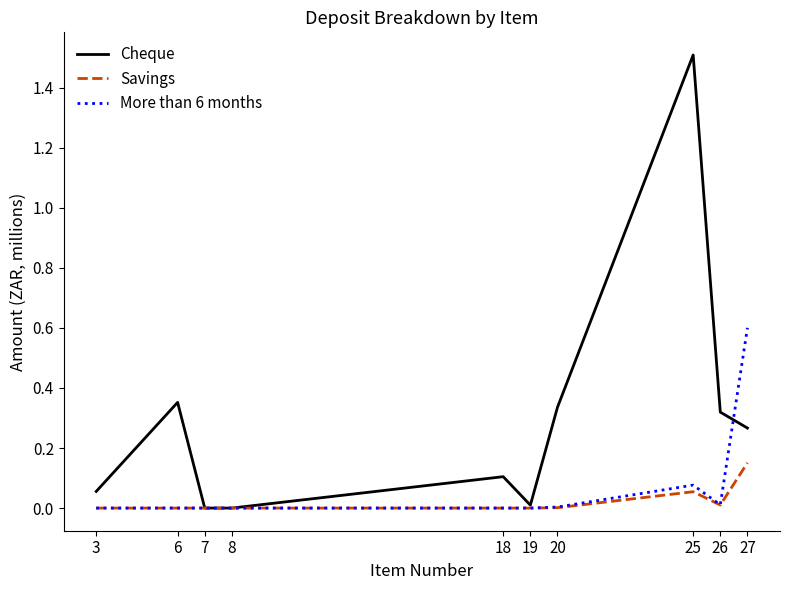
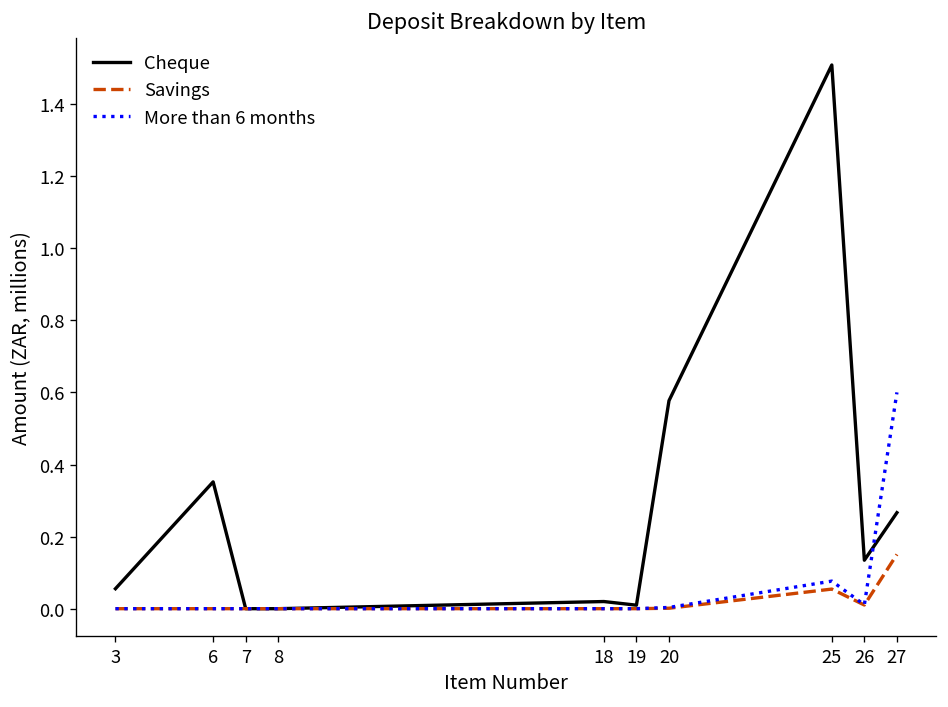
Cheque, 18: 0.10 -> 0.02
Cheque, 20: 0.34 -> 0.58
Cheque, 26: 0.32 -> 0.13
